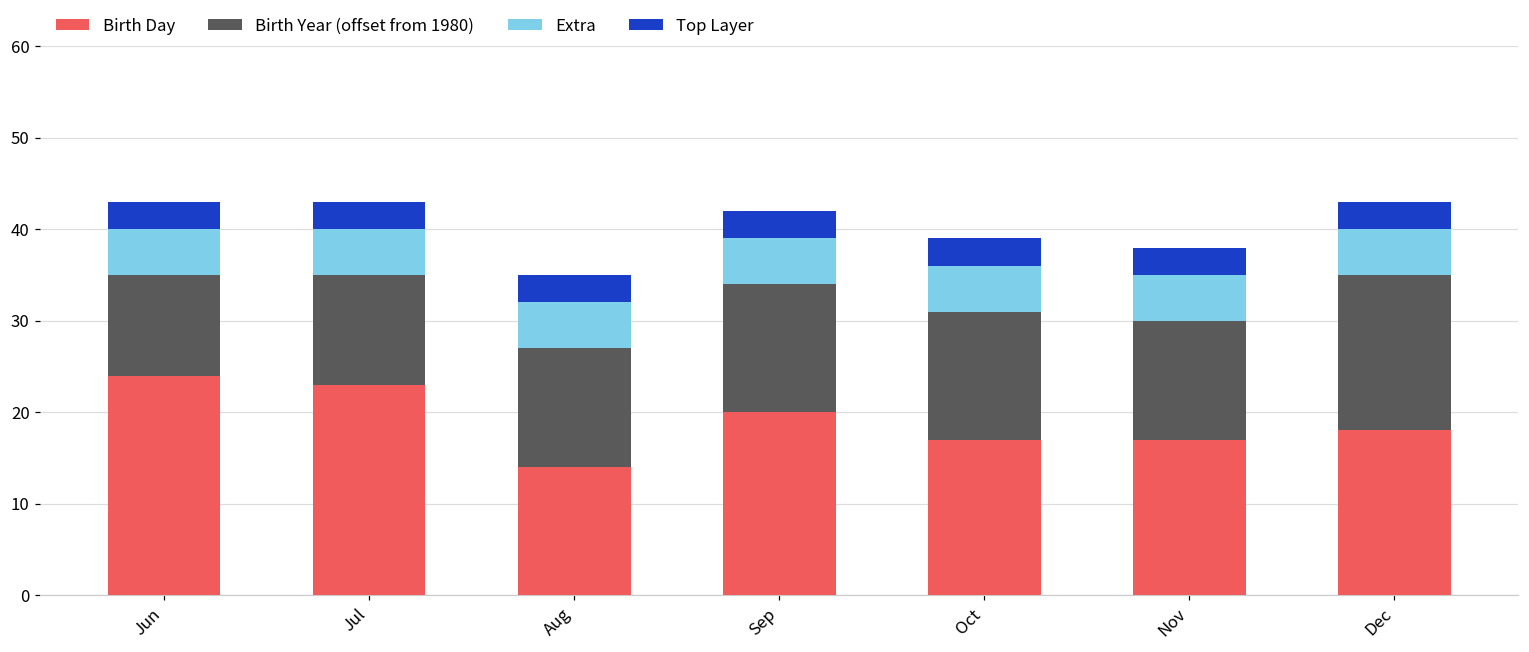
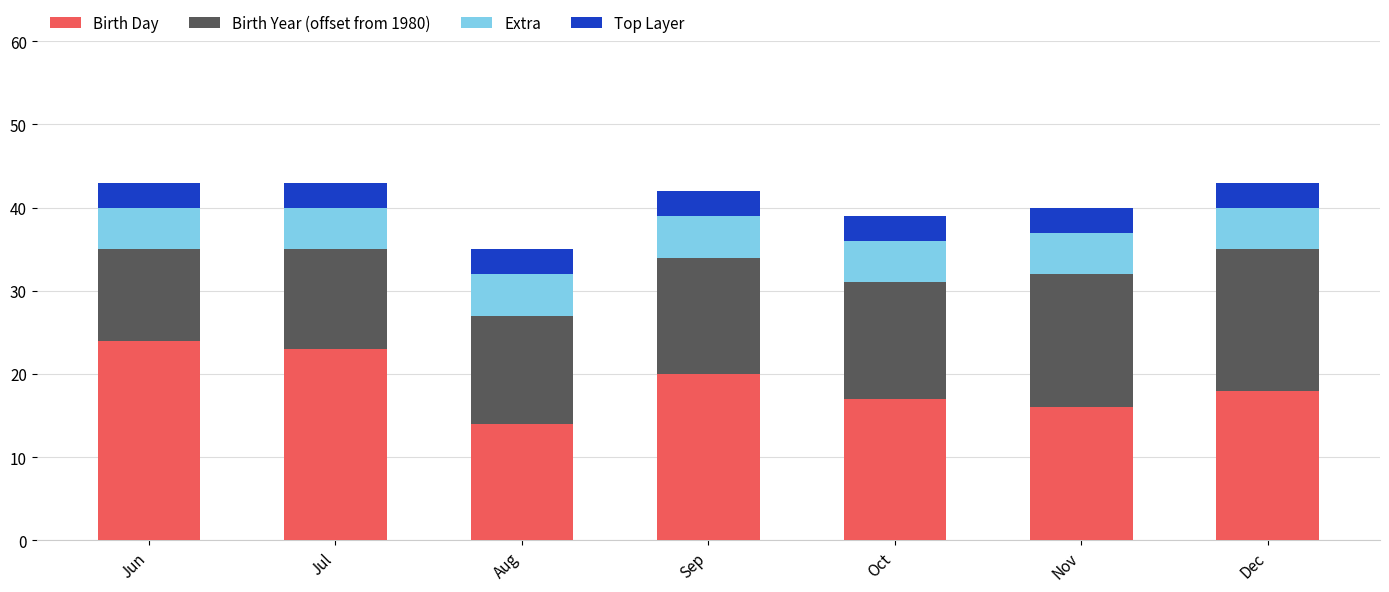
Birth Day, Nov: 17 -> 16
Birth Year (offset from 1980), Nov: 13 -> 16
